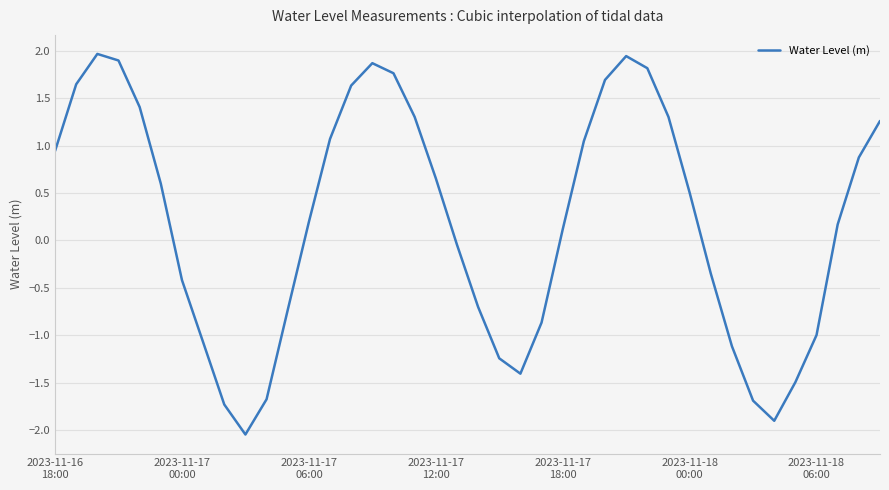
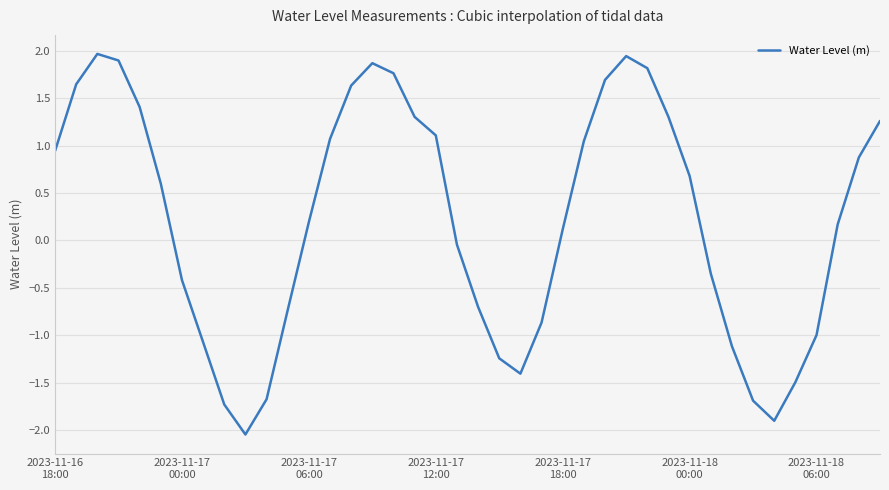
2023-11-17 12:00: 0.7 -> 1.1
2023-11-18 00:00: 0.5 -> 0.7
